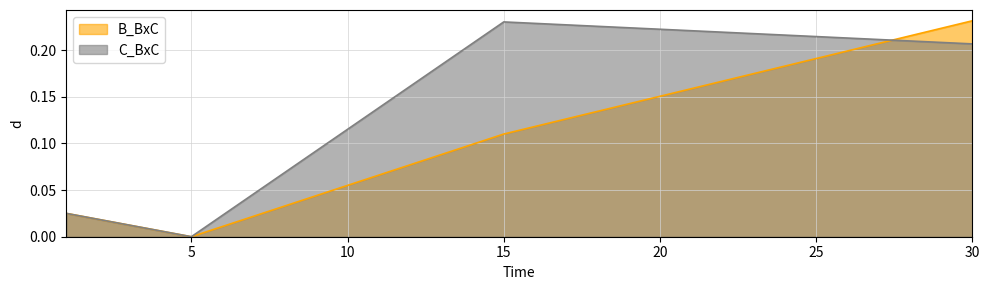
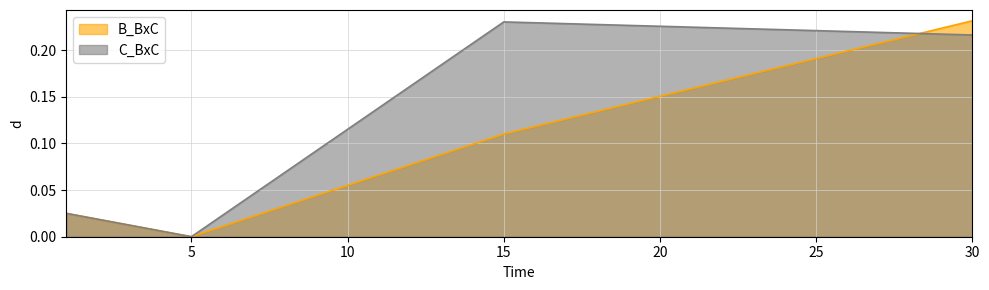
C_BxC, 30: 0.21 -> 0.22
